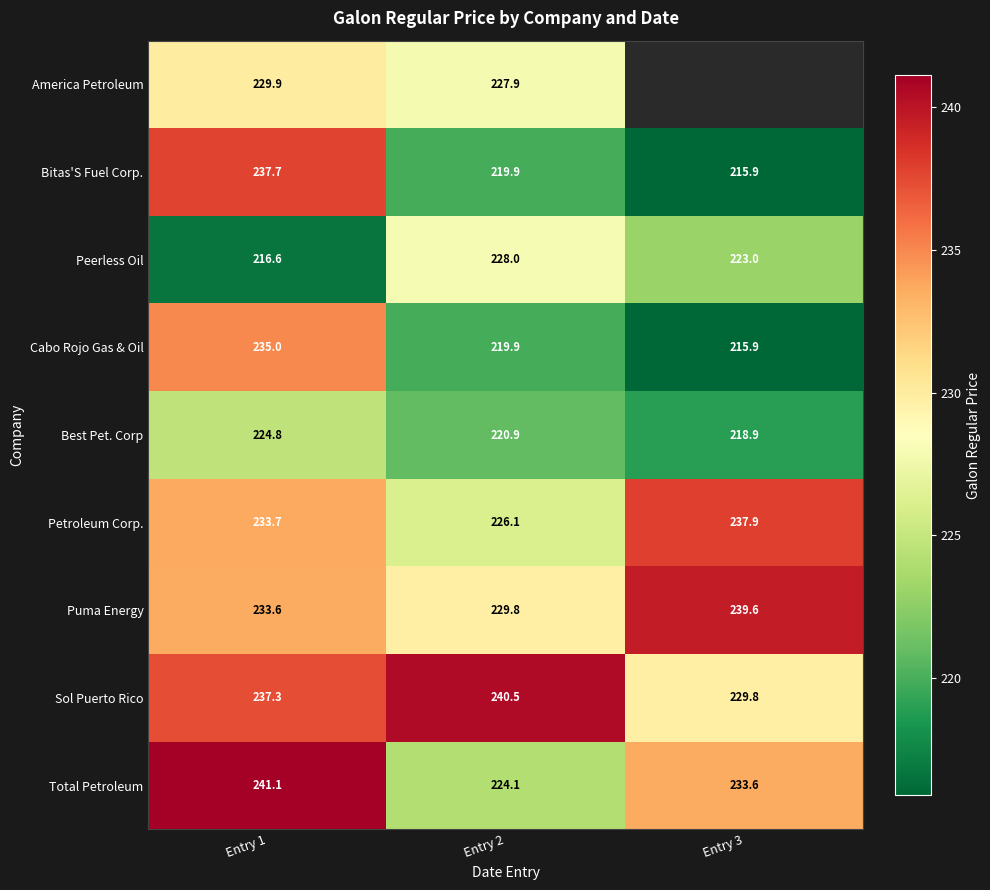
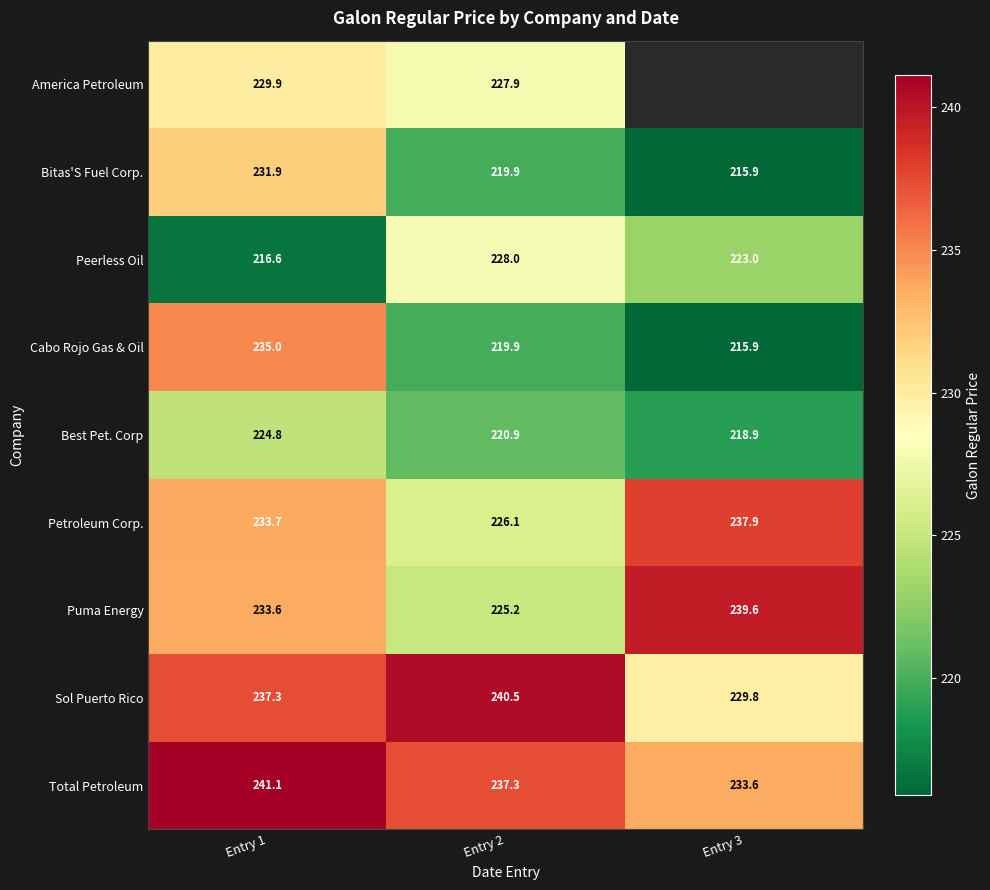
Bitas'S Fuel Corp., Entry 1: 237.7 -> 231.9
Puma Energy, Entry 2: 229.8 -> 225.2
Total Petroleum, Entry 2: 224.1 -> 237.3
